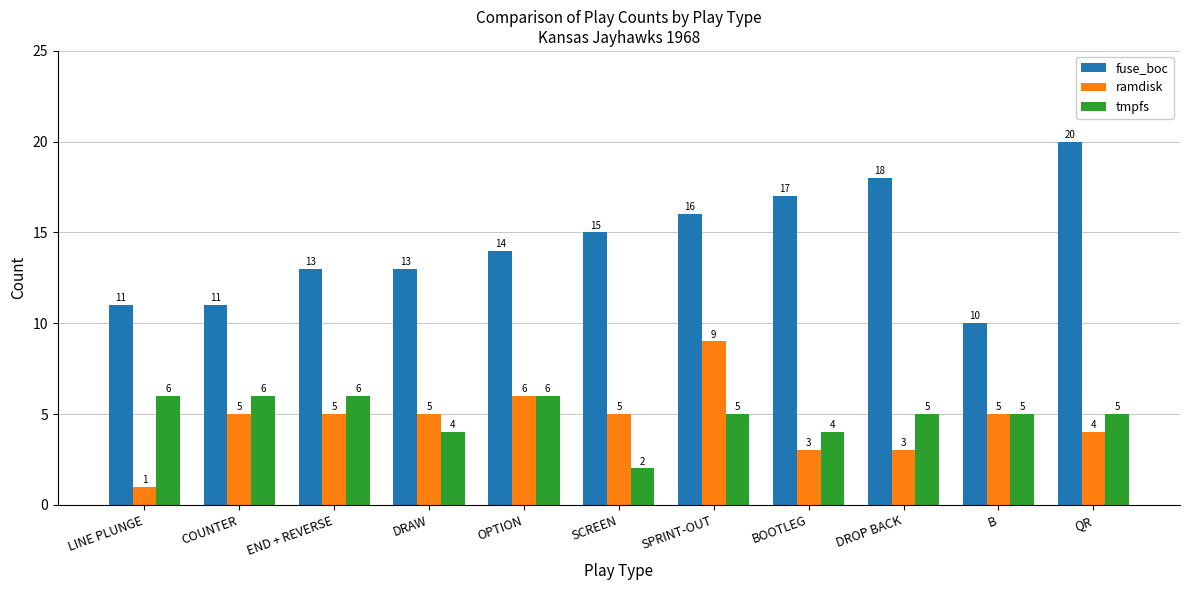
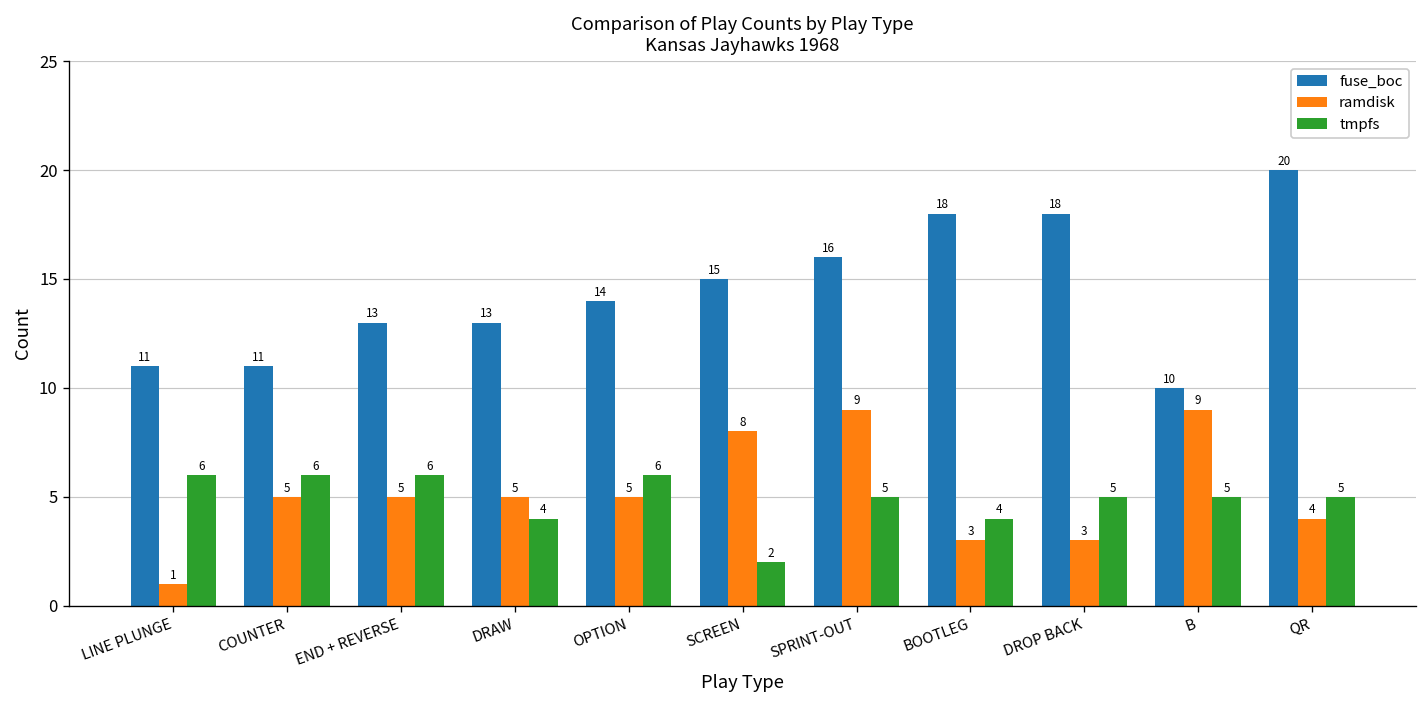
ramdisk, OPTION: 6 -> 5
ramdisk, SCREEN: 5 -> 8
fuse_boc, BOOTLEG: 17 -> 18
ramdisk, B: 5 -> 9
